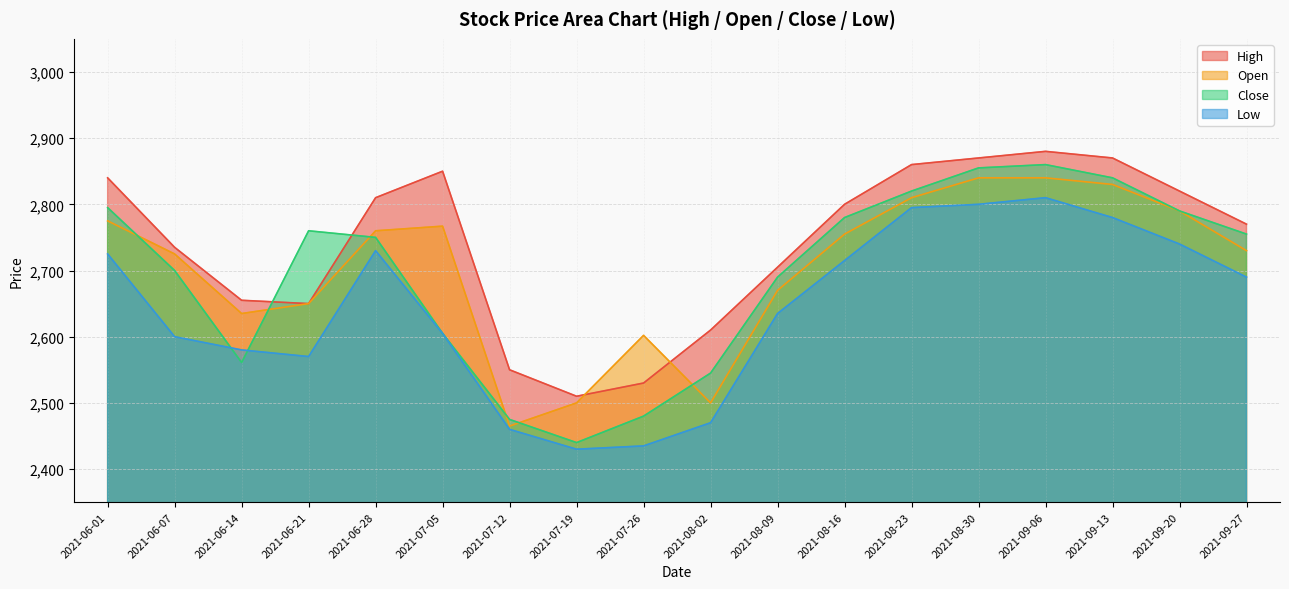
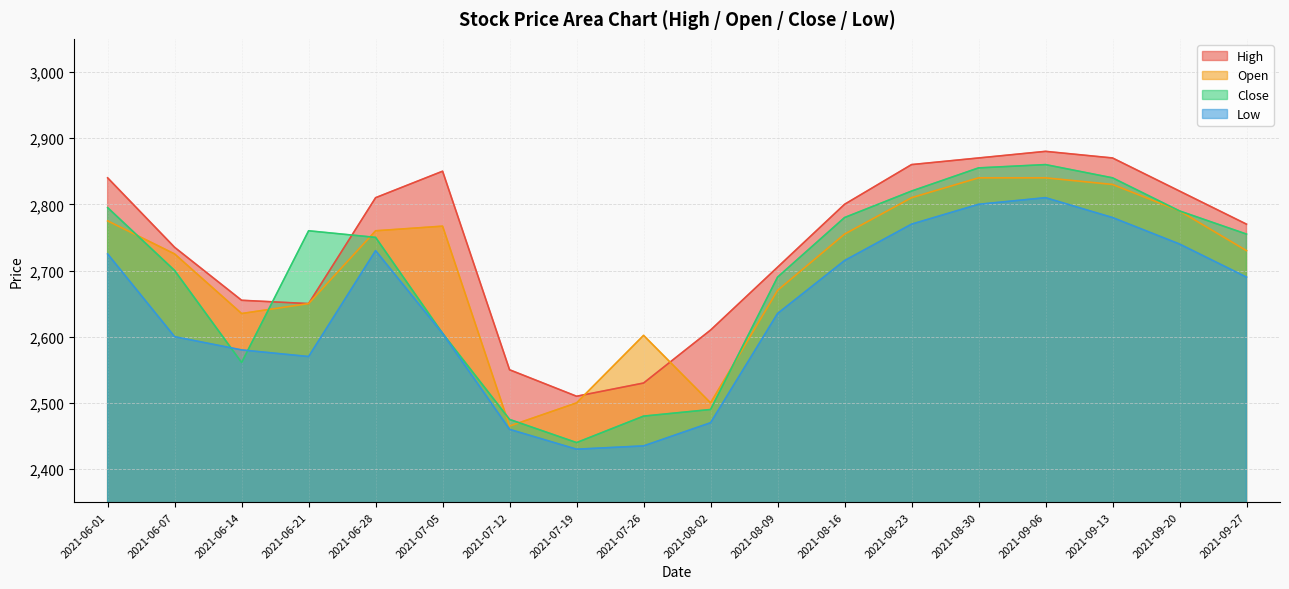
Close, 2021-08-02: 2,550 -> 2,490
Low, 2021-08-23: 2,800 -> 2,770
